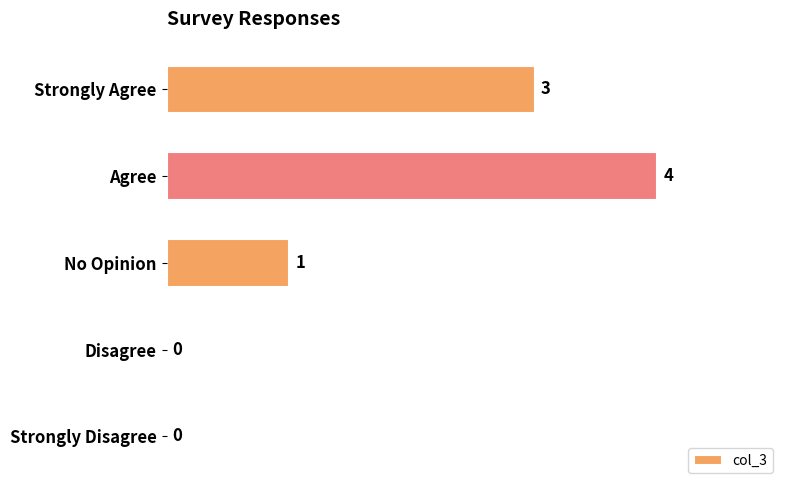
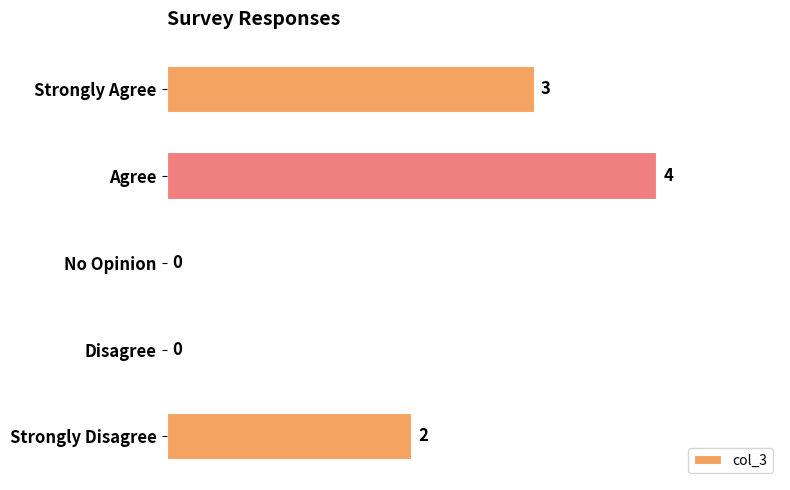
No Opinion: 1 -> 0
Strongly Disagree: 0 -> 2
